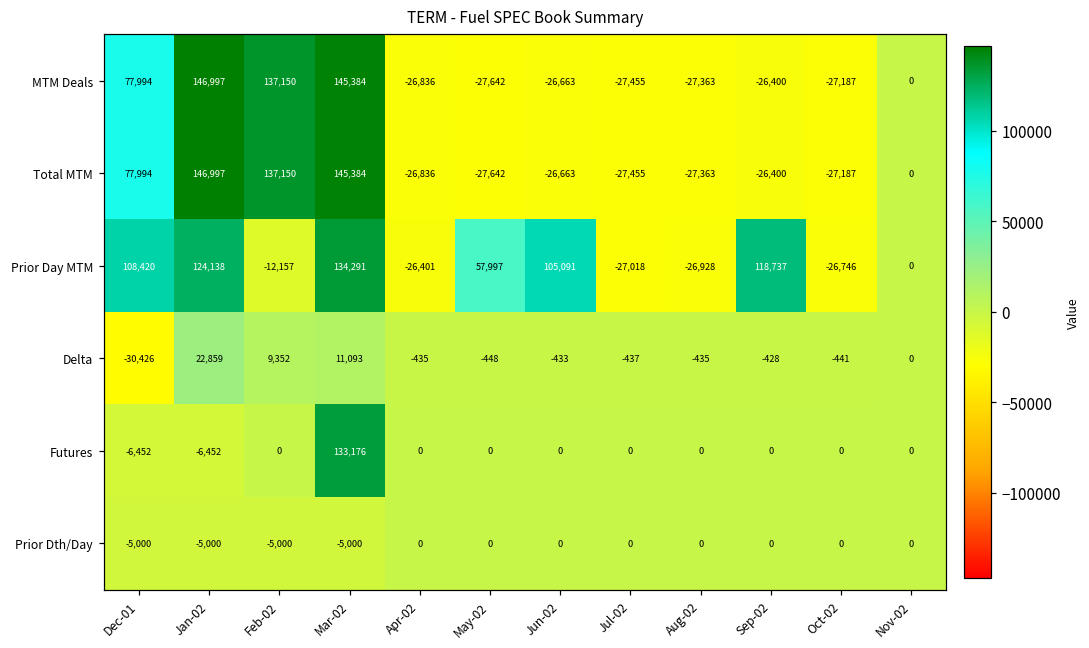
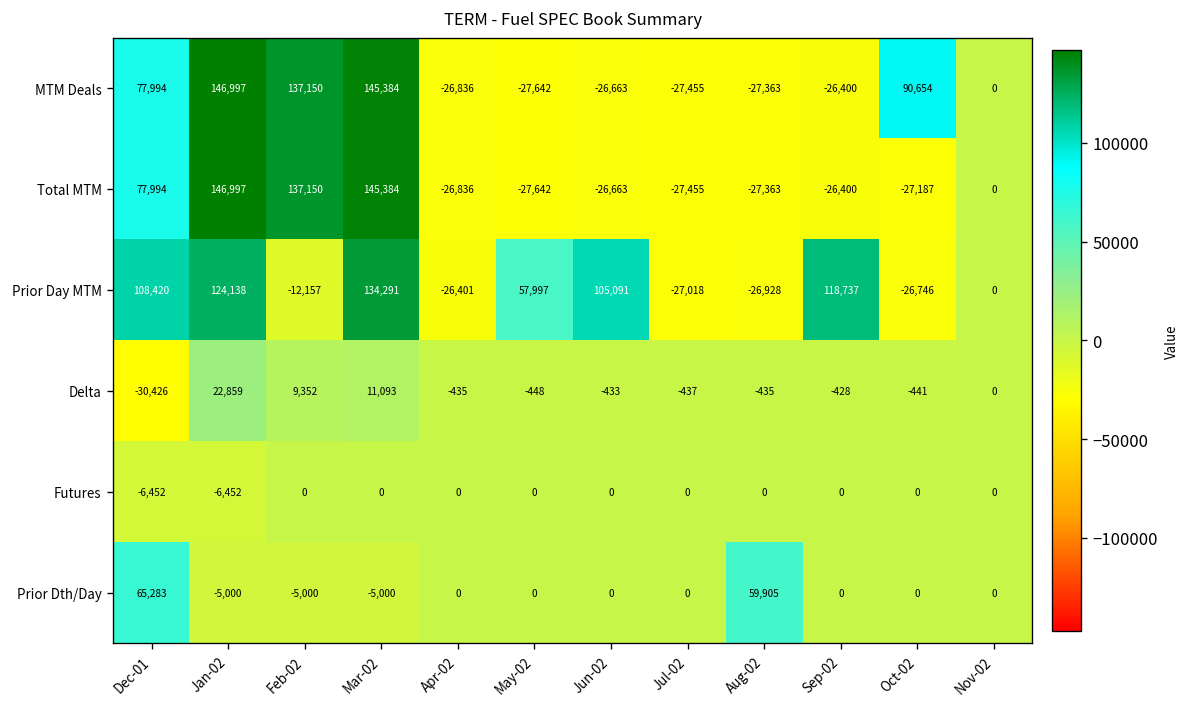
MTM Deals, Oct-02: -27,187 -> 90,654
Futures, Mar-02: 133,176 -> 0
Prior Dth/Day, Dec-01: -5,000 -> 65,283
Prior Dth/Day, Aug-02: 0 -> 59,905
